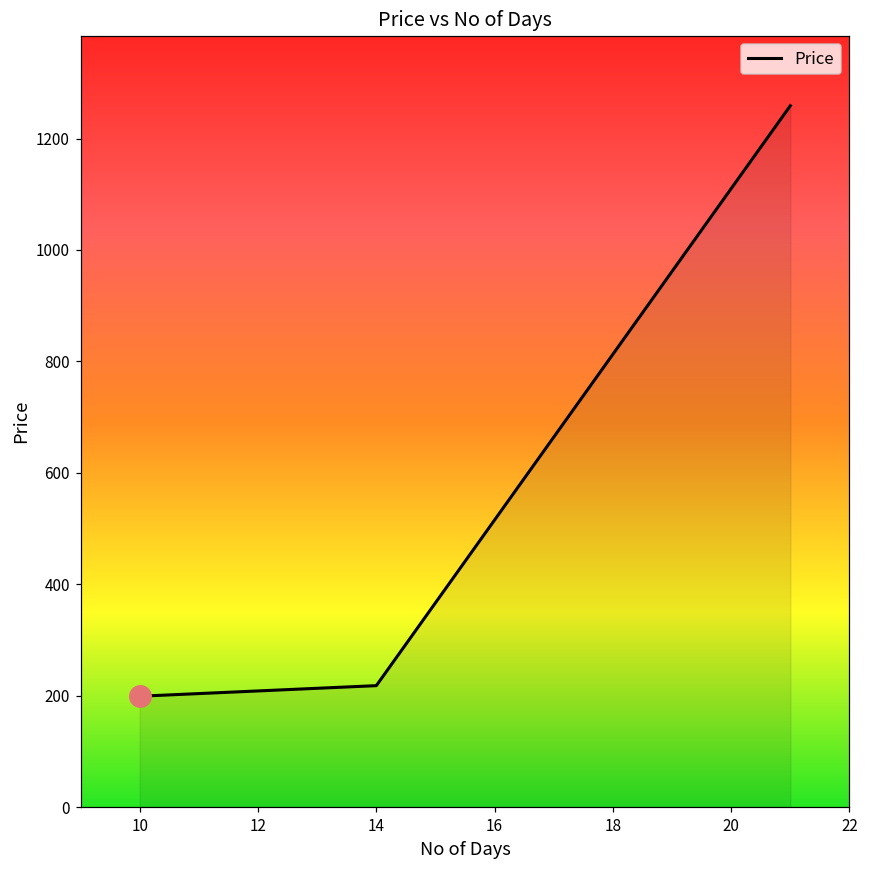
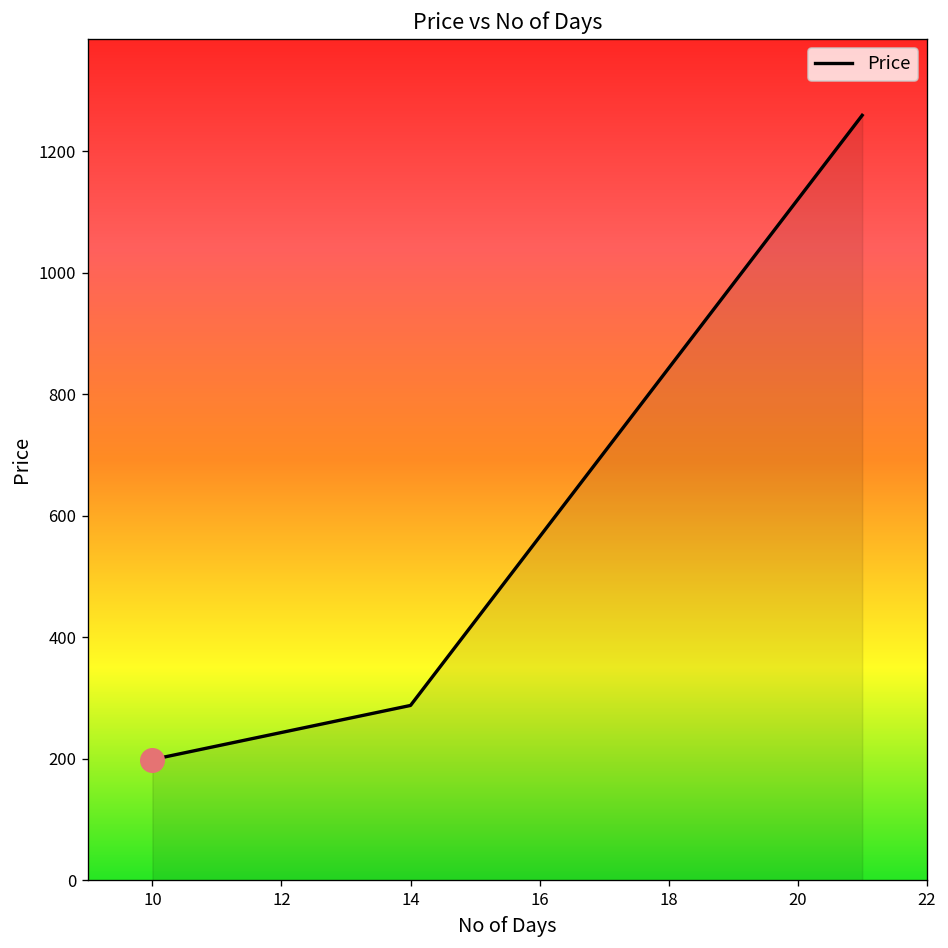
Price, 14: 220 -> 290
